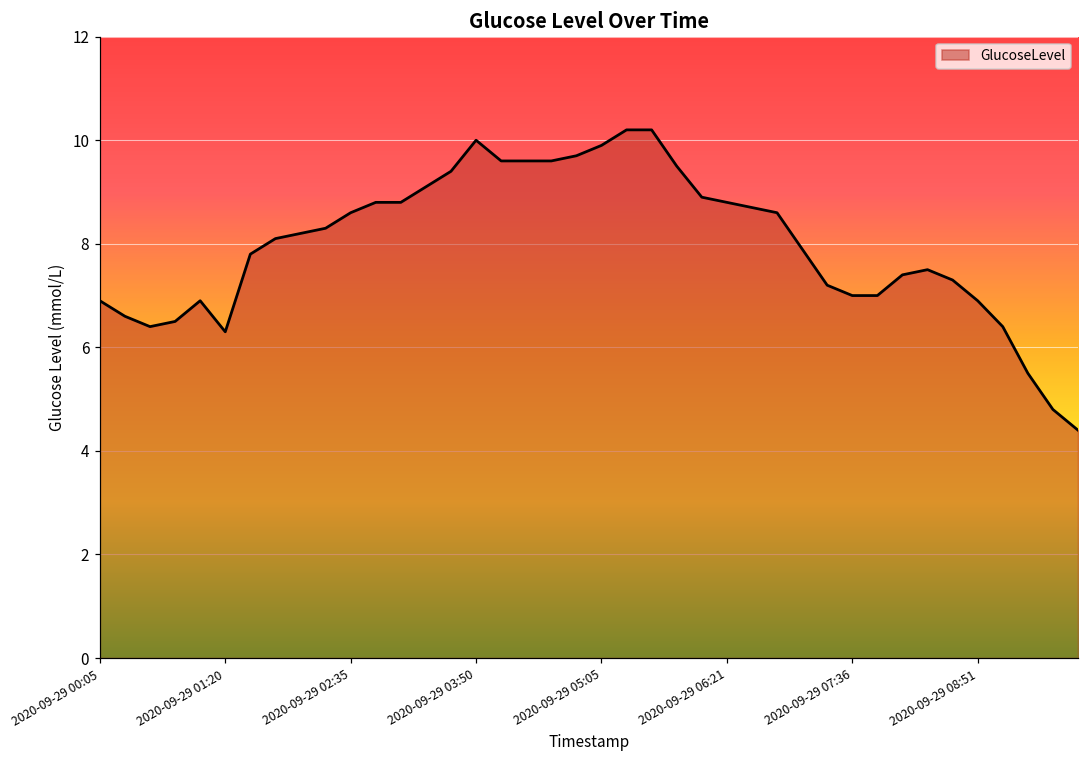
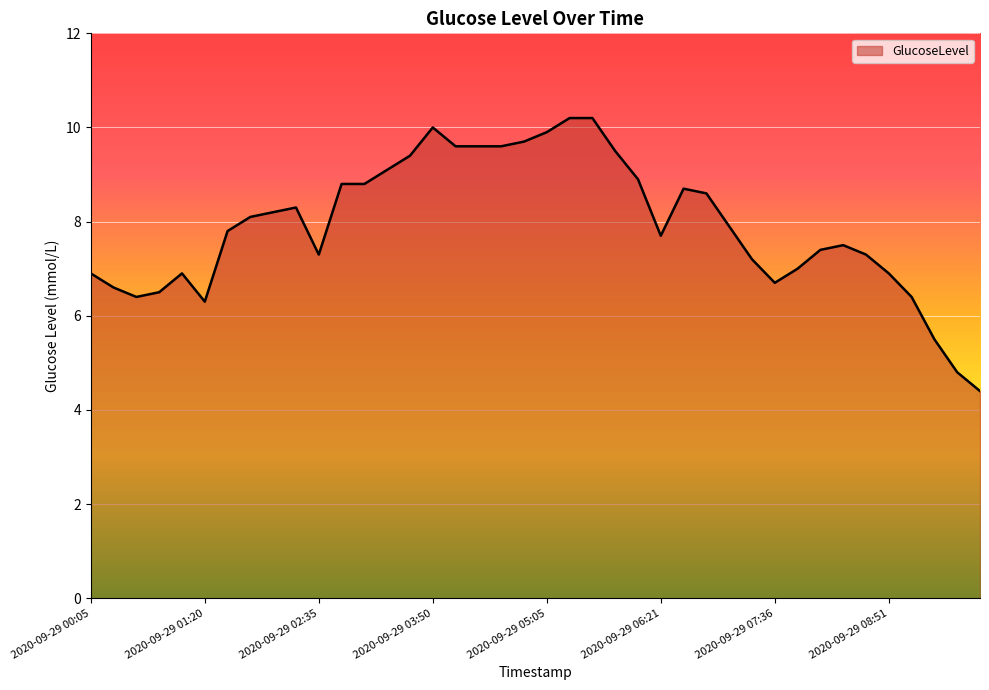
2020-09-29 02:35: 8.6 -> 7.3
2020-09-29 06:21: 8.8 -> 7.7
2020-09-29 07:36: 7.0 -> 6.7
